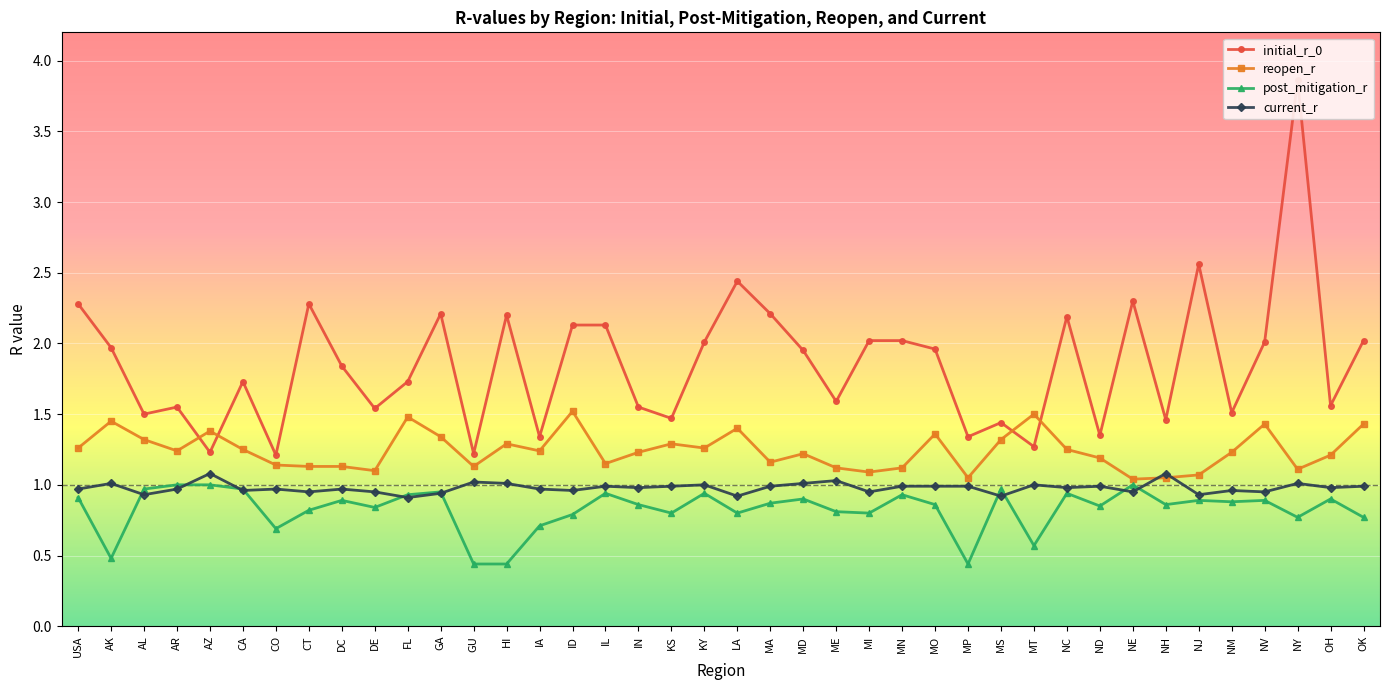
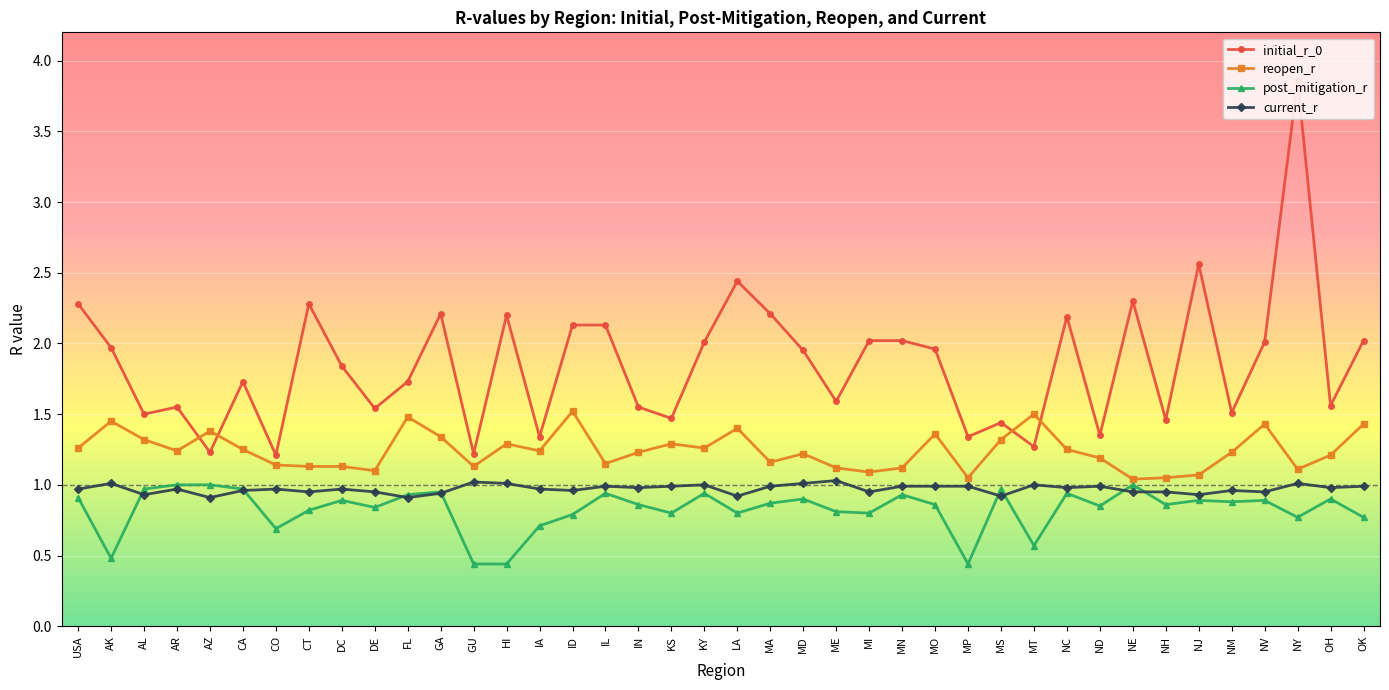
current_r, AZ: 1.08 -> 0.91
current_r, NH: 1.08 -> 0.95
